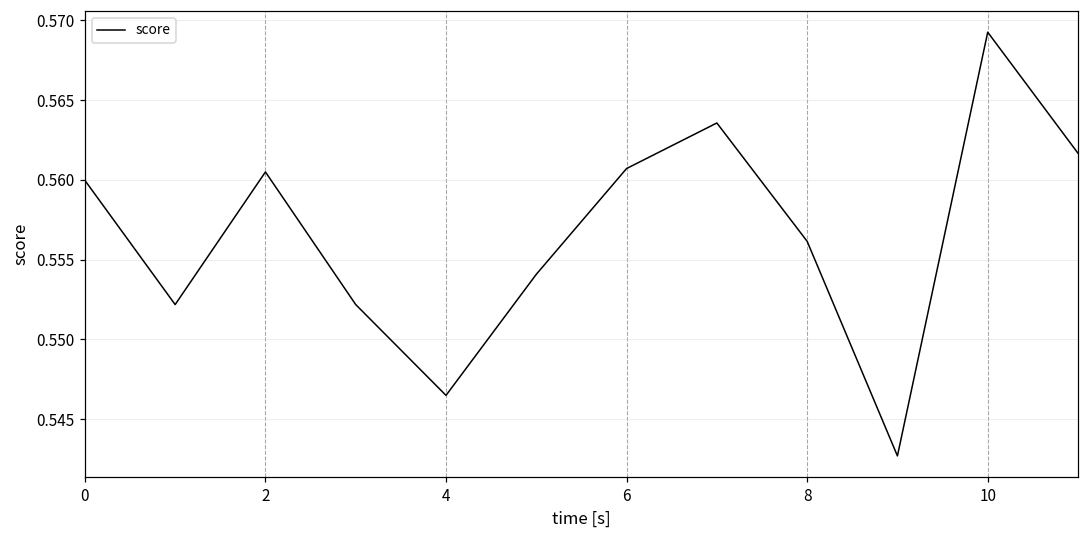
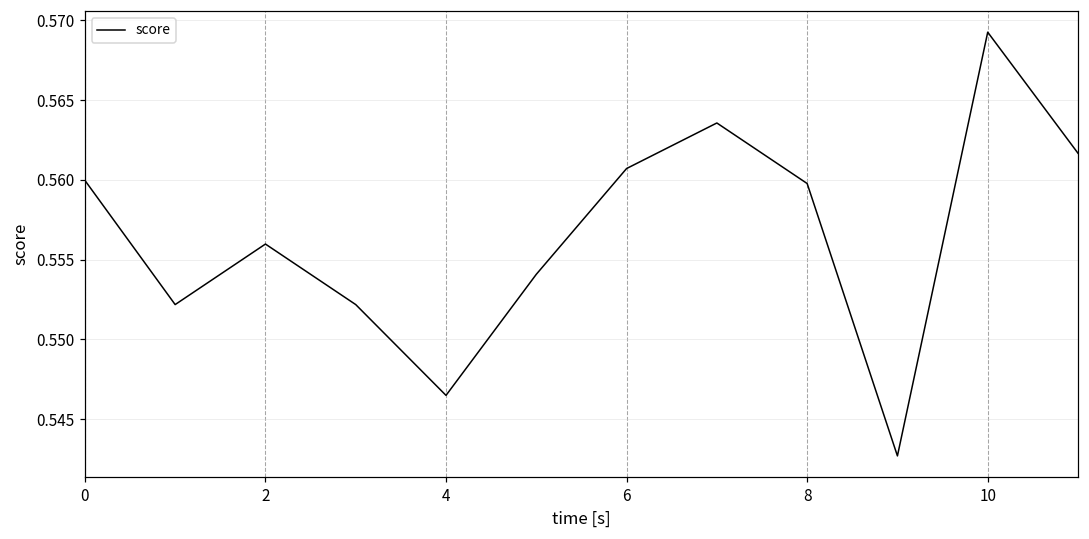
2: 0.5605 -> 0.5560
8: 0.5561 -> 0.5598
